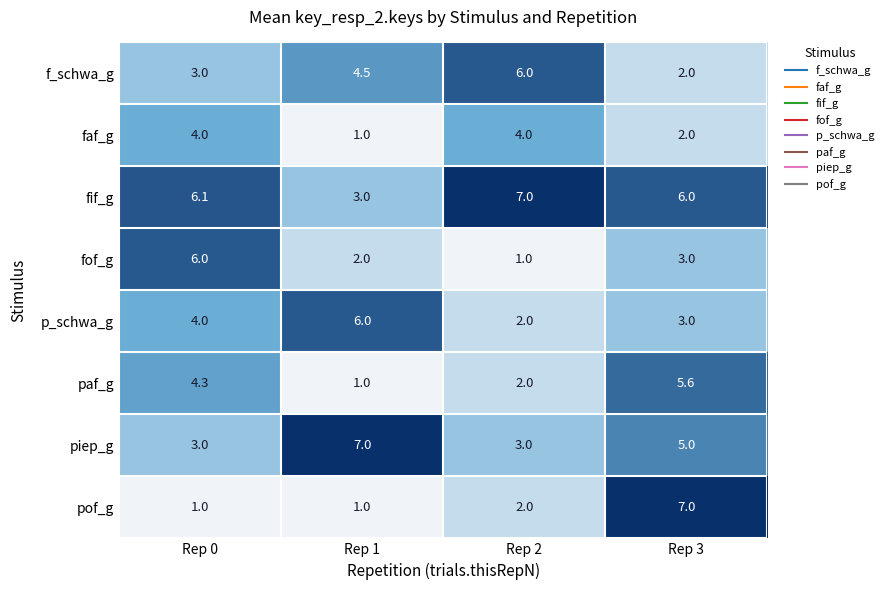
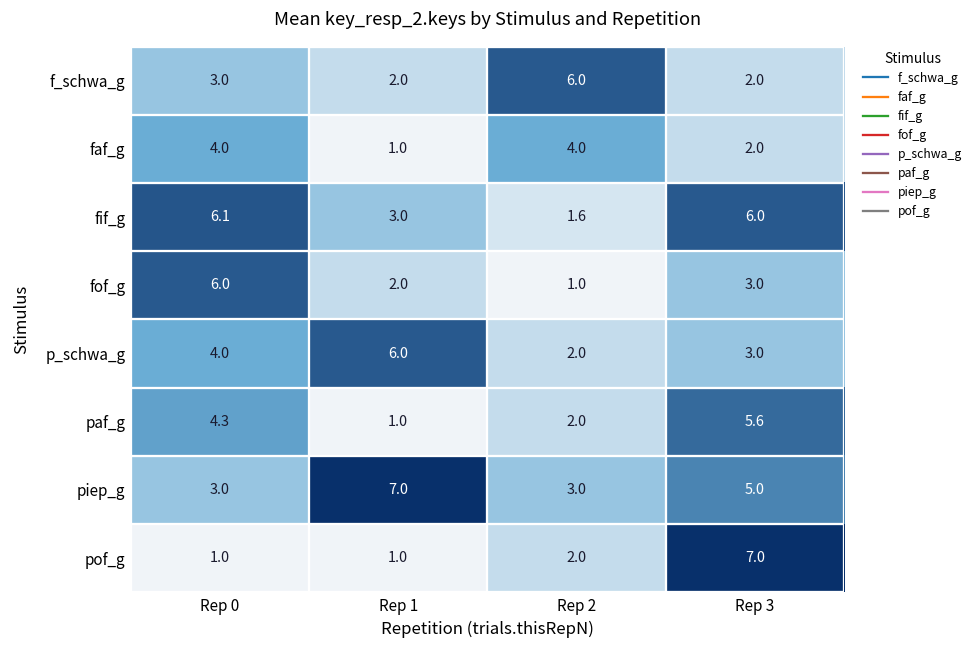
f_schwa_g, Rep 1: 4.5 -> 2.0
fif_g, Rep 2: 7.0 -> 1.6
